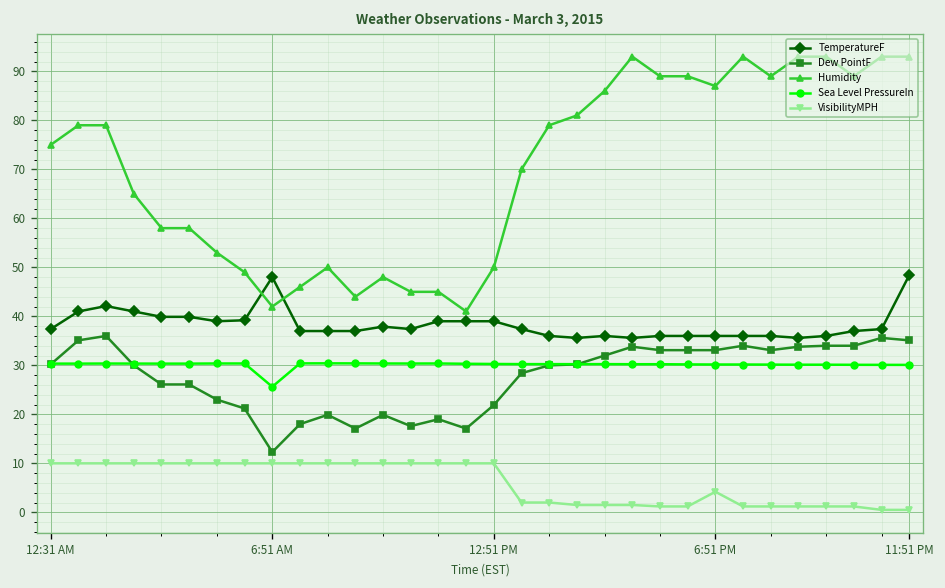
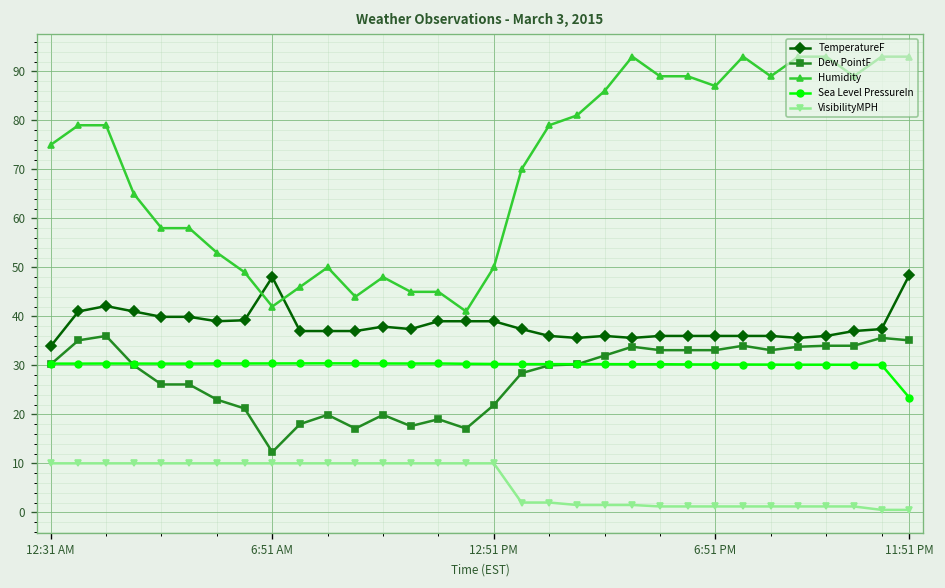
TemperatureF, 12:31 AM: 37 -> 34
Sea Level PressureIn, 6:51 AM: 26 -> 30
VisibilityMPH, 6:51 PM: 4 -> 1
Sea Level PressureIn, 11:51 PM: 30 -> 23
